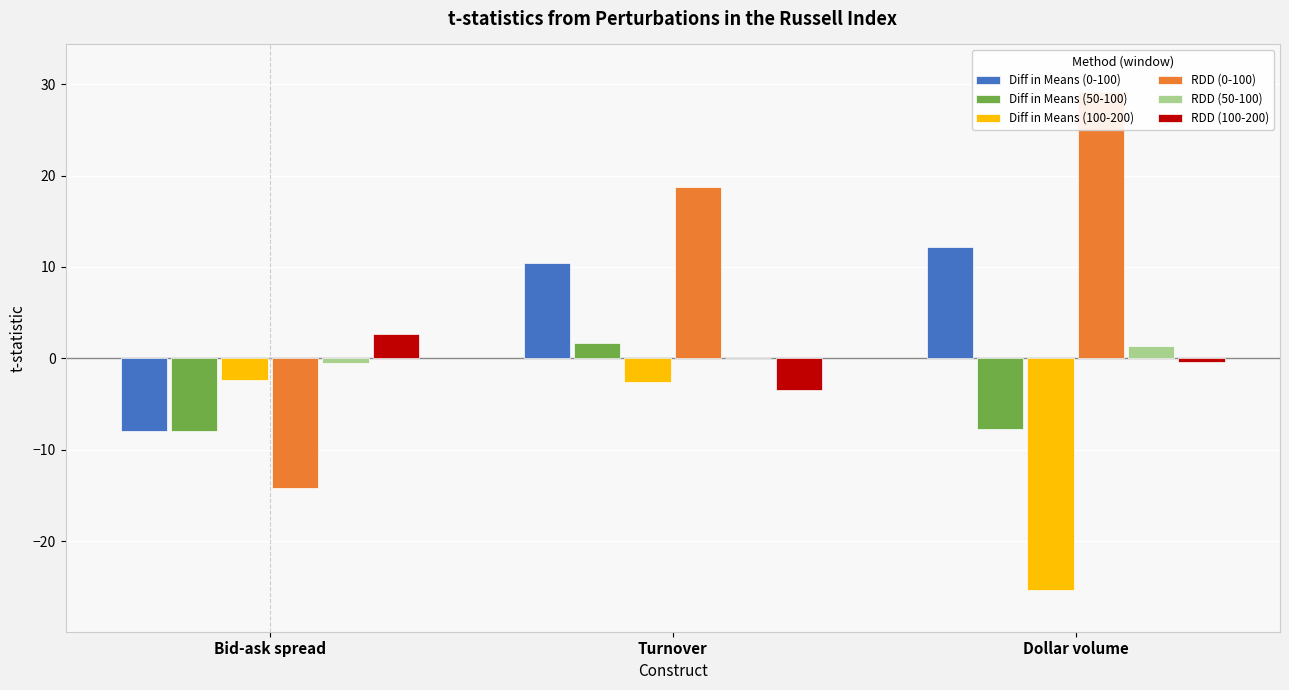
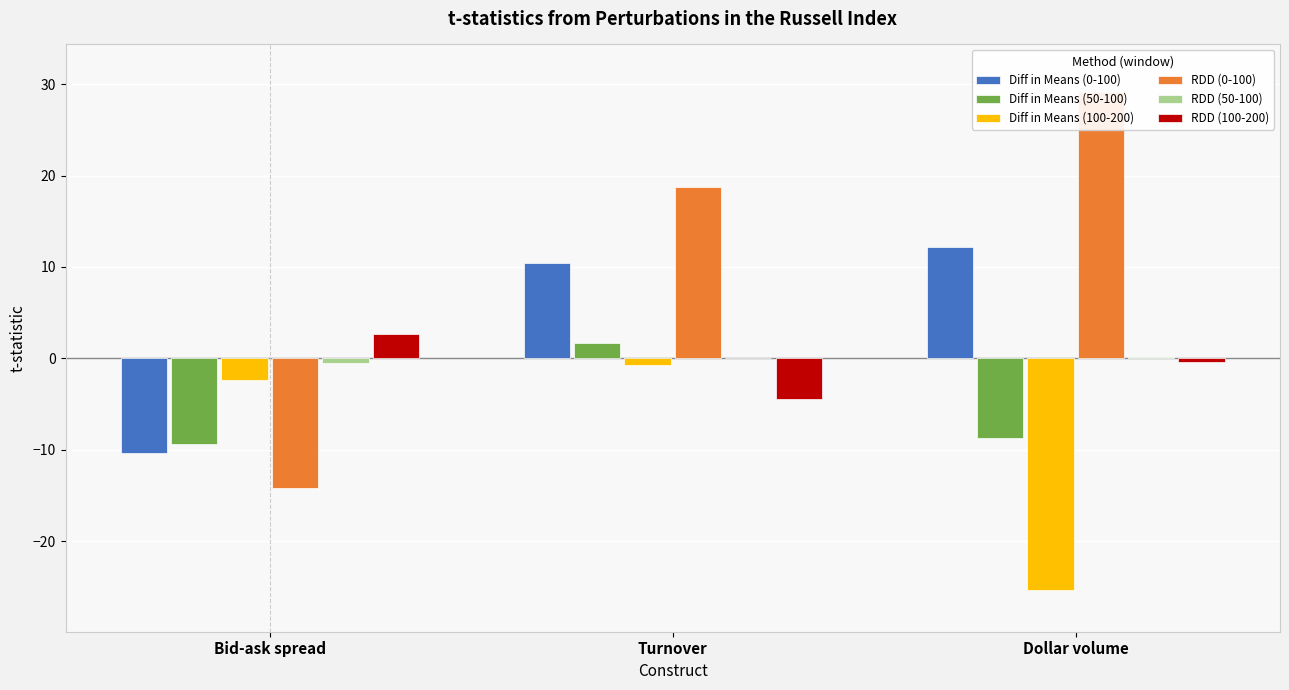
Diff in Means (0-100), Bid-ask spread: -8 -> -10
Diff in Means (50-100), Bid-ask spread: -8 -> -9
Diff in Means (100-200), Turnover: -3 -> -1
RDD (100-200), Turnover: -3 -> -4
Diff in Means (50-100), Dollar volume: -8 -> -9
RDD (50-100), Dollar volume: 1 -> 0
